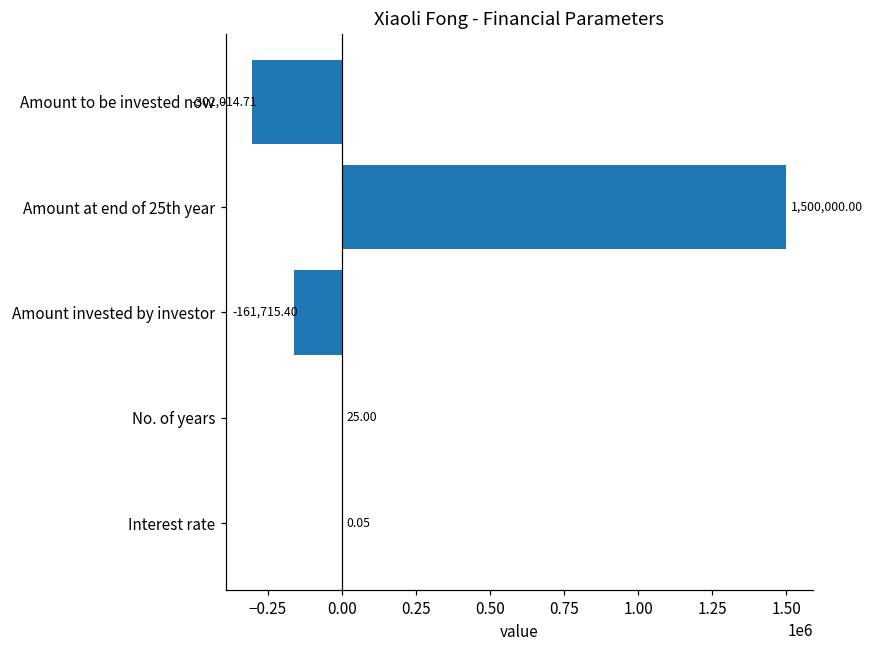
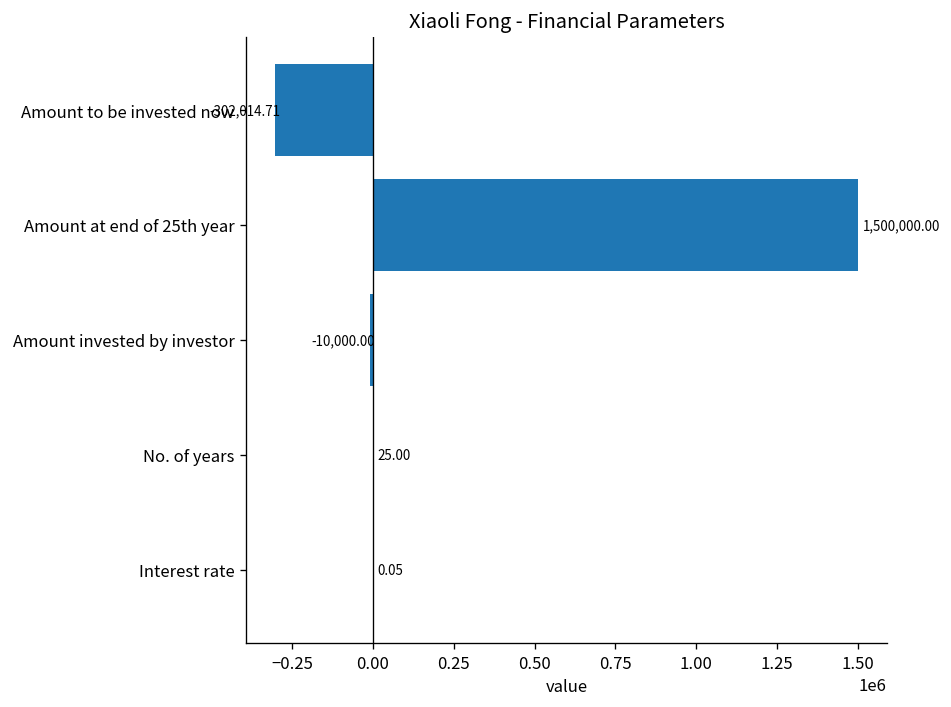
Amount invested by investor: -161,715.40 -> -10,000.00
